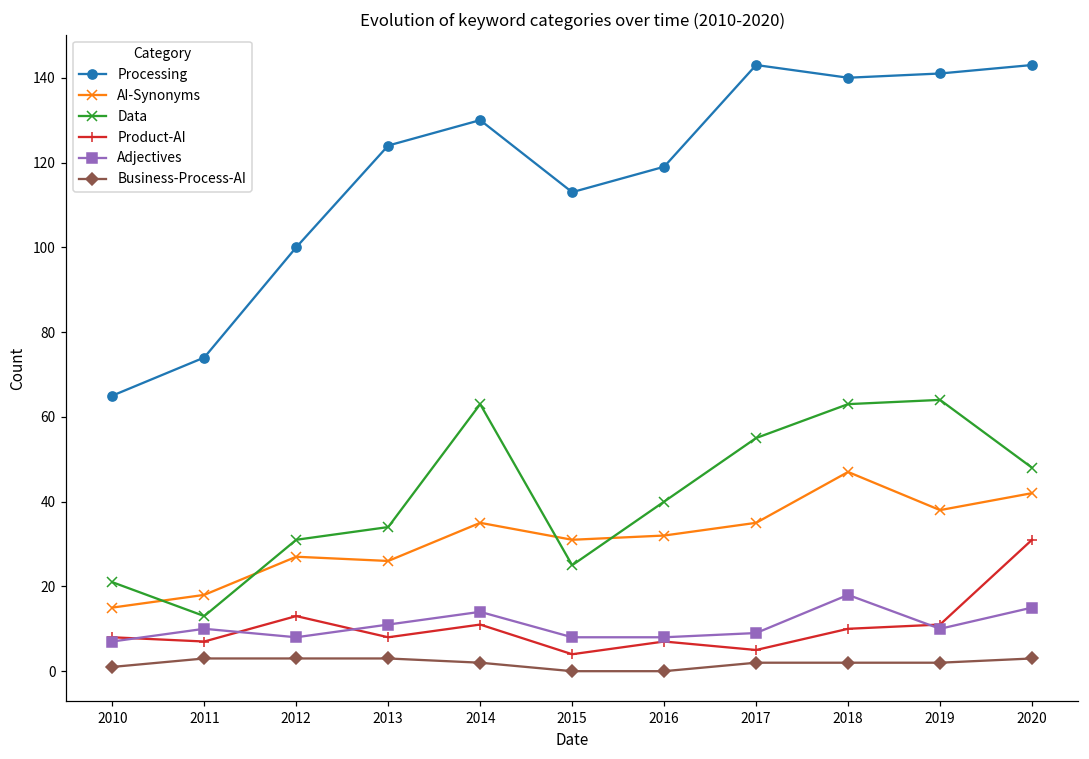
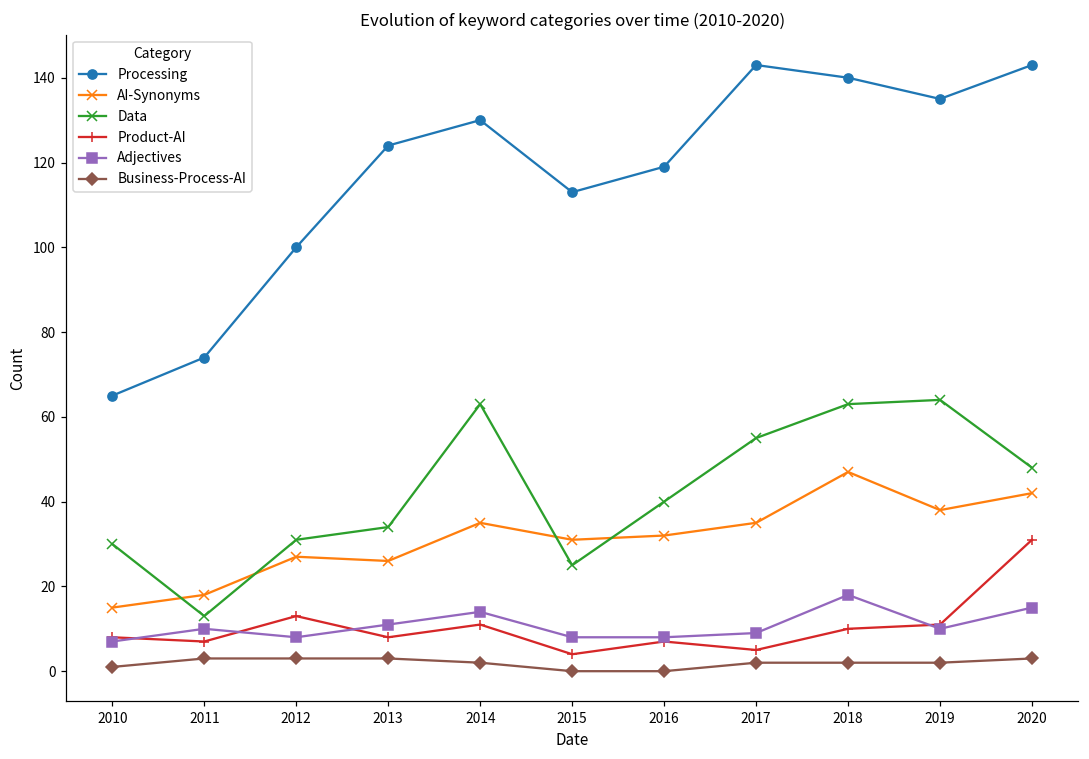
Data, 2010: 21 -> 30
Processing, 2019: 141 -> 135
